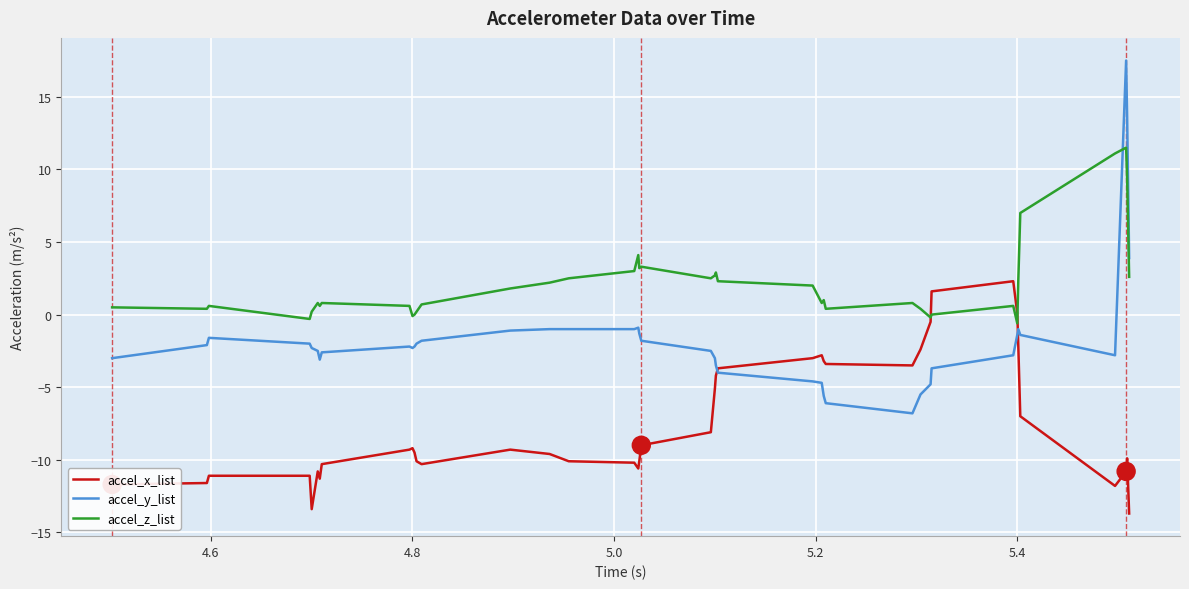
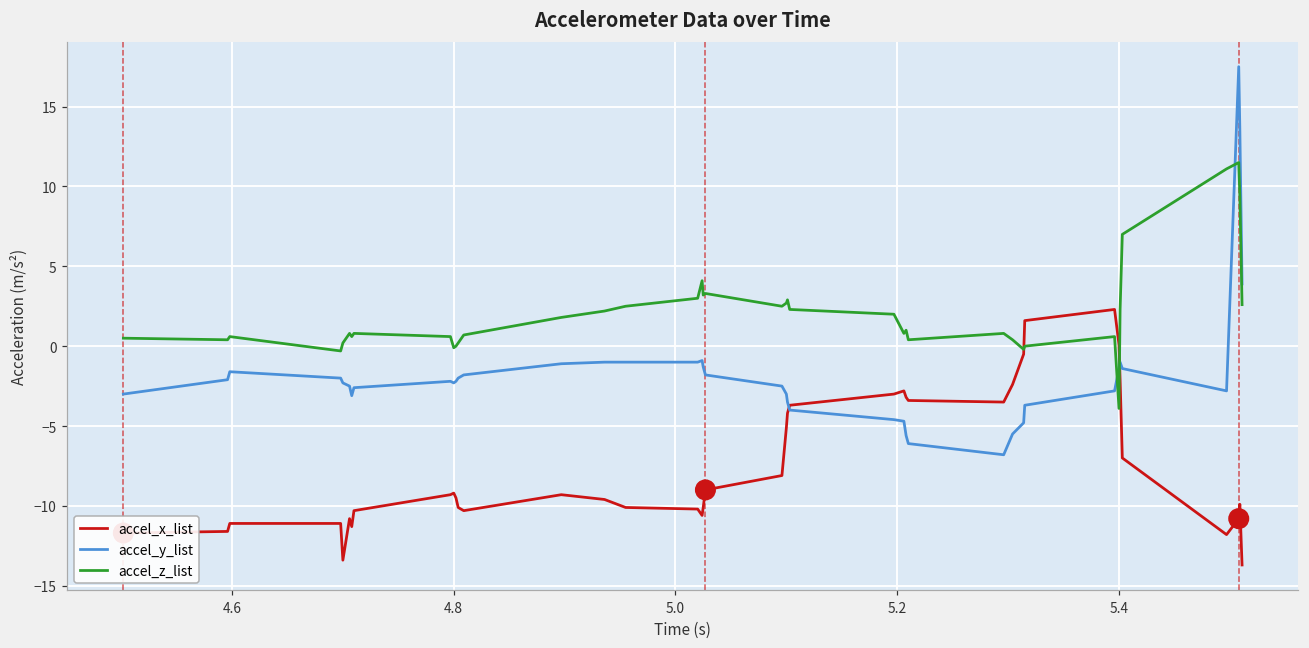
accel_z_list, 5.4: -0.6 -> -3.9
